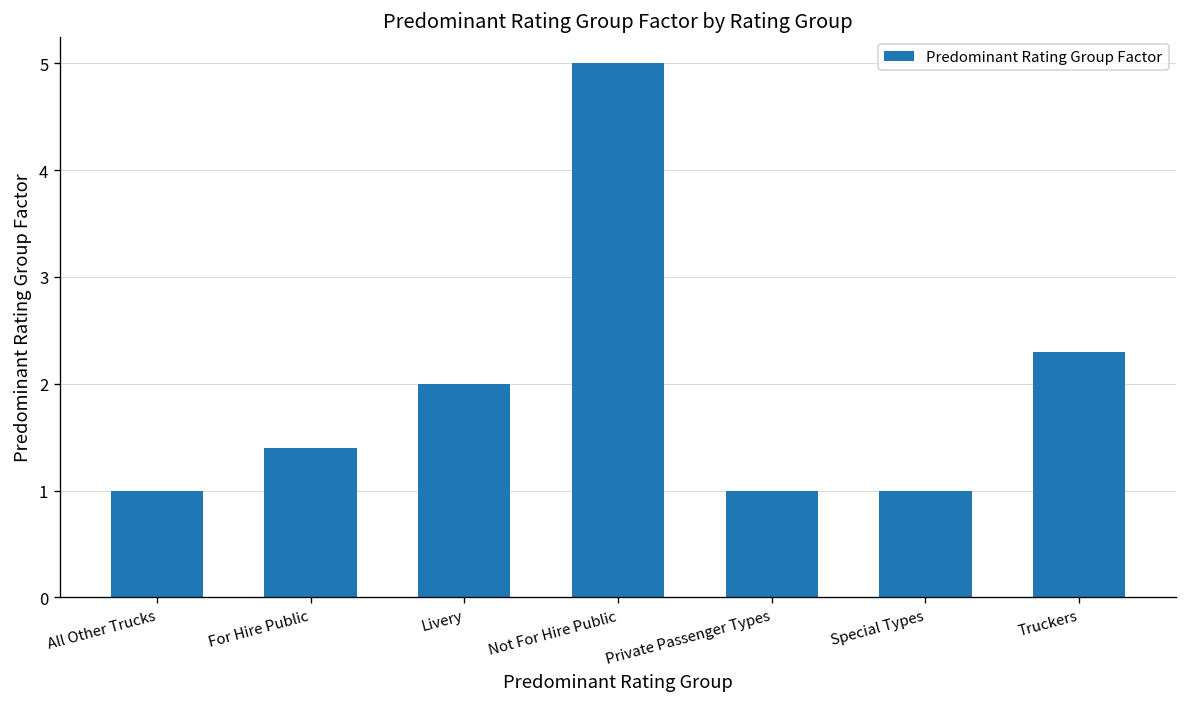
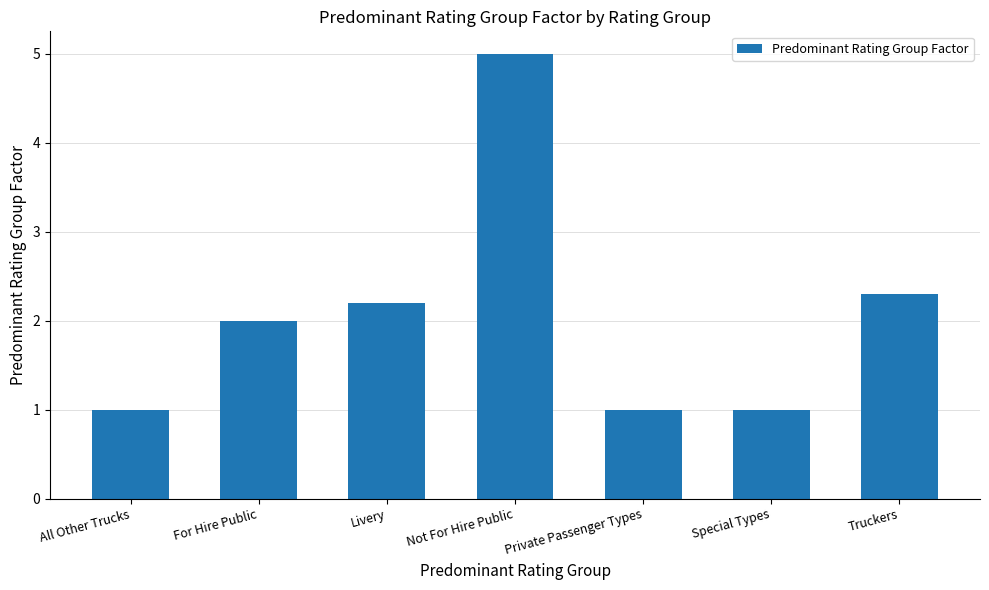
For Hire Public: 1.4 -> 2.0
Livery: 2.0 -> 2.2
